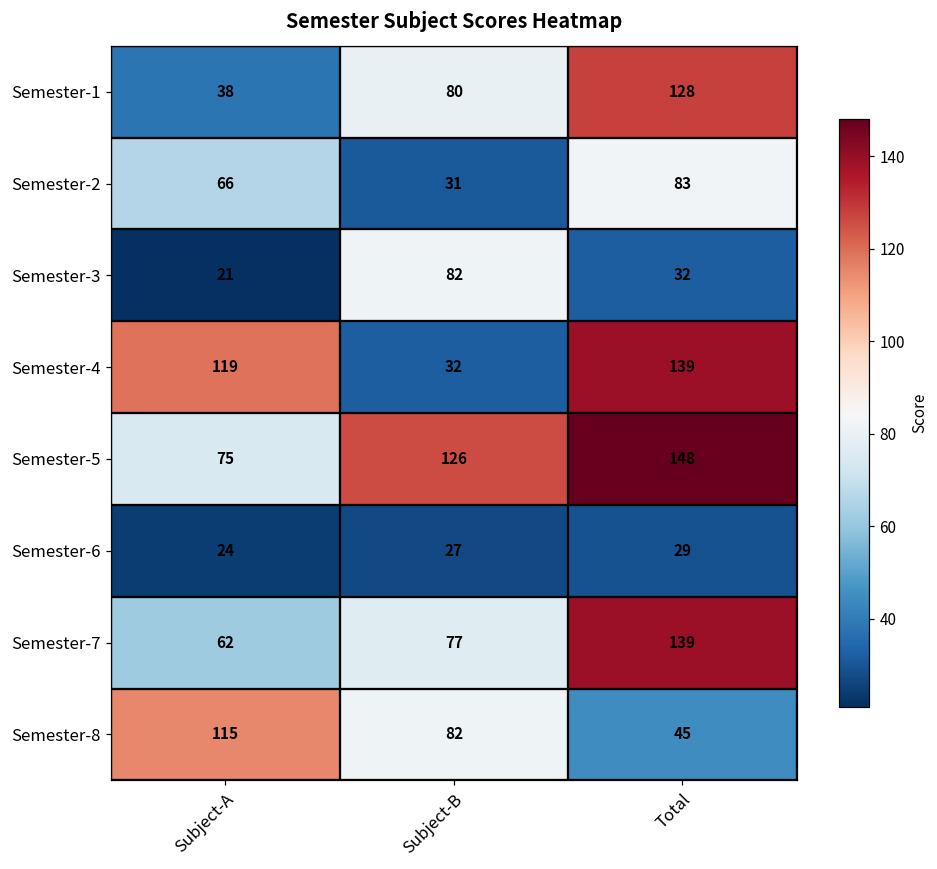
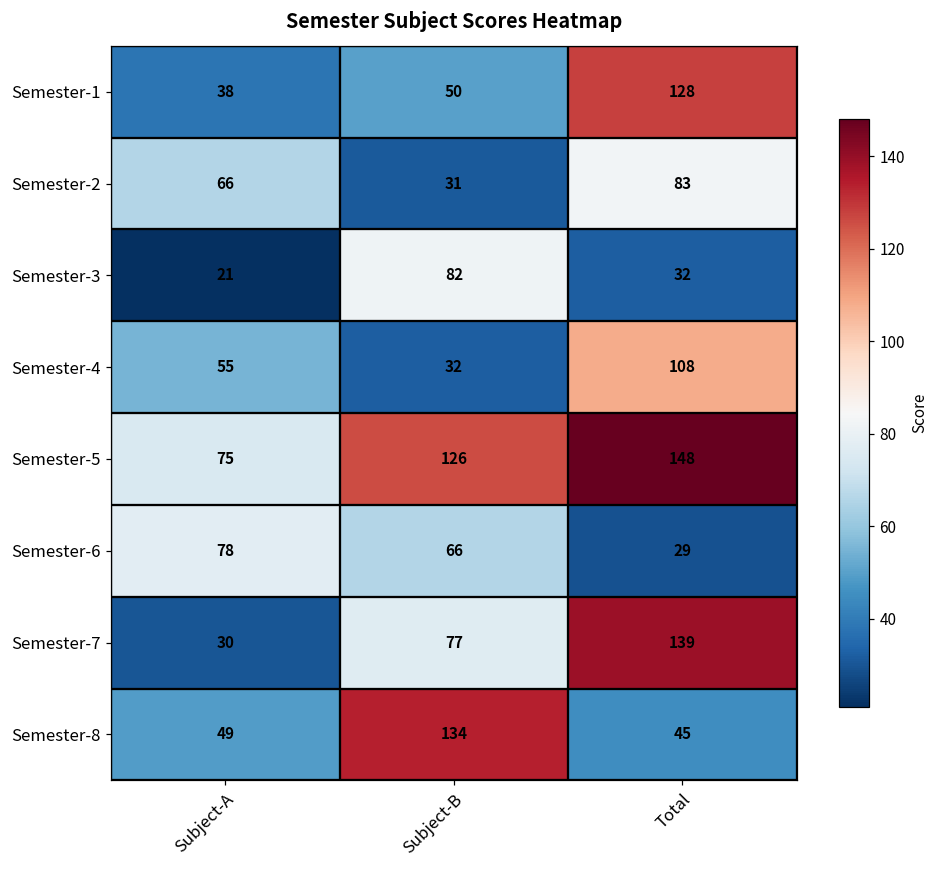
Semester-1, Subject-B: 80 -> 50
Semester-4, Subject-A: 119 -> 55
Semester-4, Total: 139 -> 108
Semester-6, Subject-A: 24 -> 78
Semester-6, Subject-B: 27 -> 66
Semester-7, Subject-A: 62 -> 30
Semester-8, Subject-A: 115 -> 49
Semester-8, Subject-B: 82 -> 134
